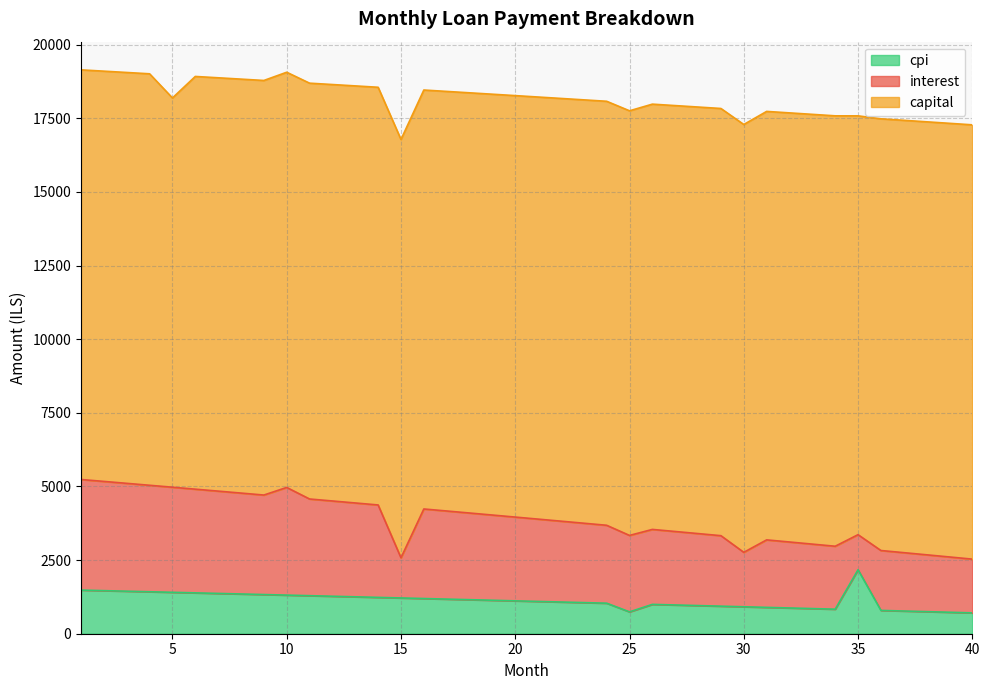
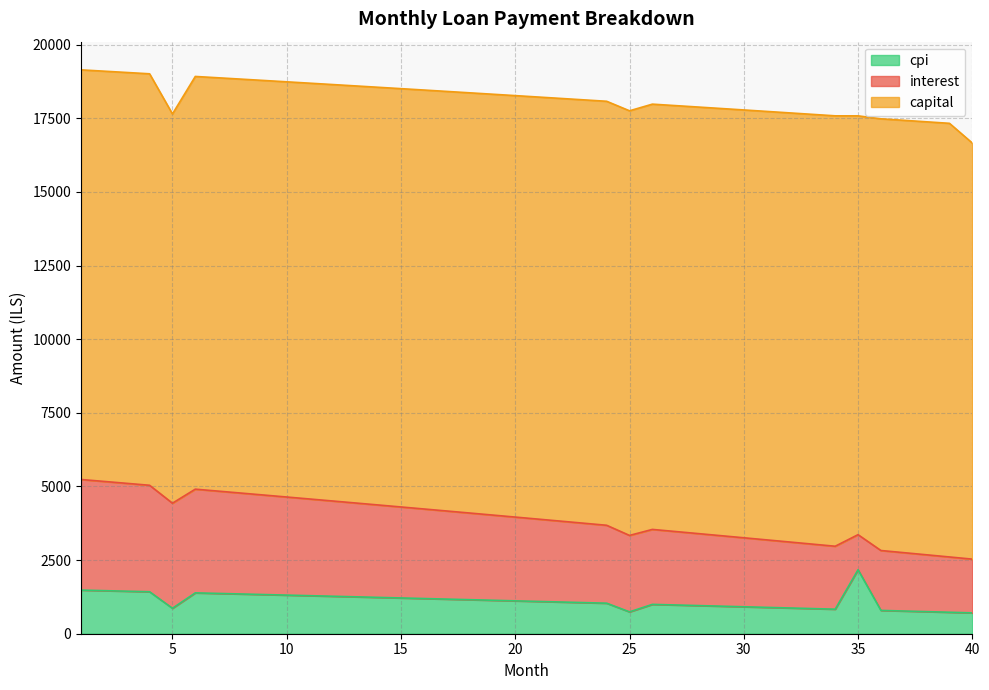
cpi, 5: 1400 -> 900
interest, 10: 3700 -> 3300
interest, 15: 1400 -> 3100
interest, 30: 1800 -> 2300
capital, 40: 14700 -> 14100
